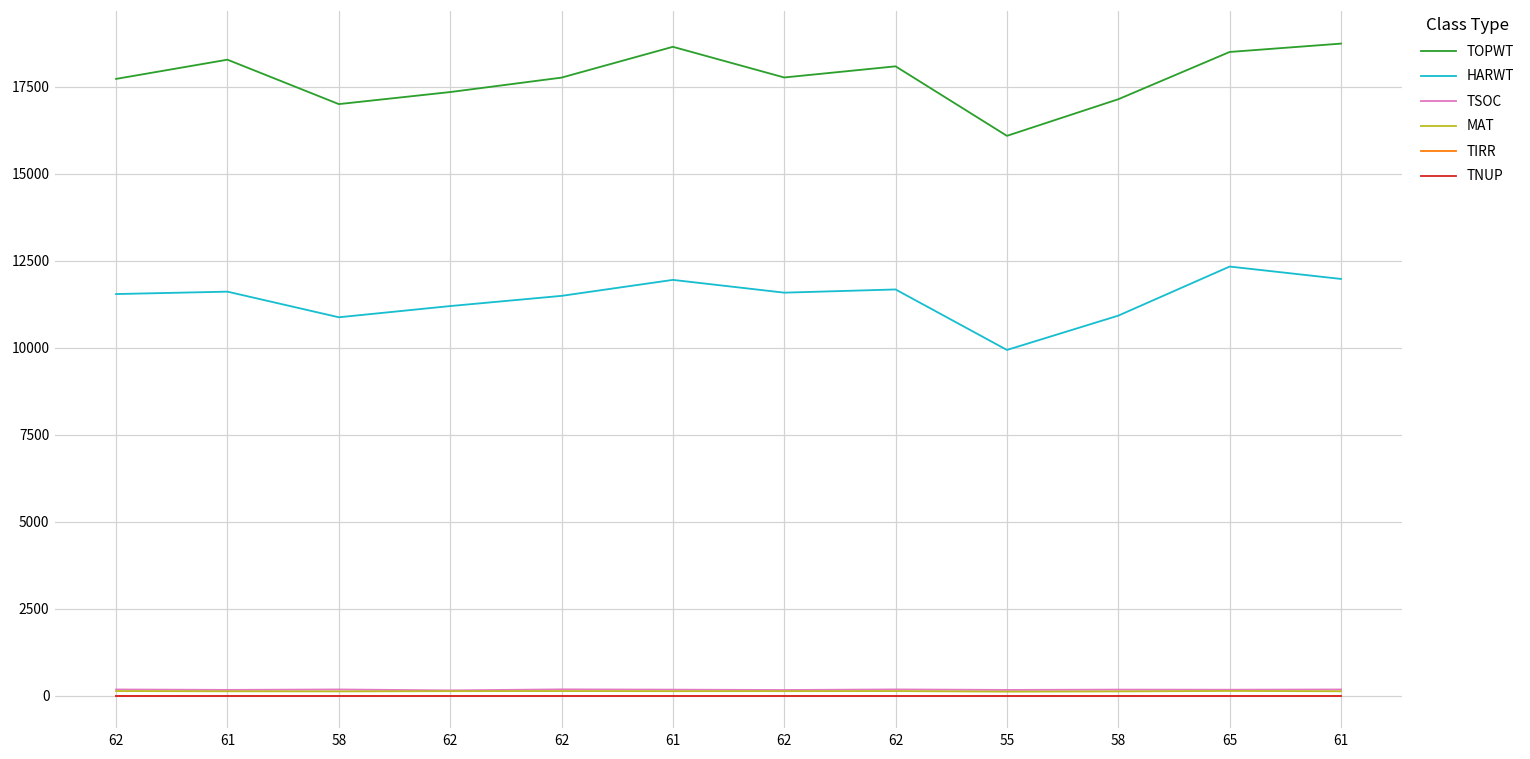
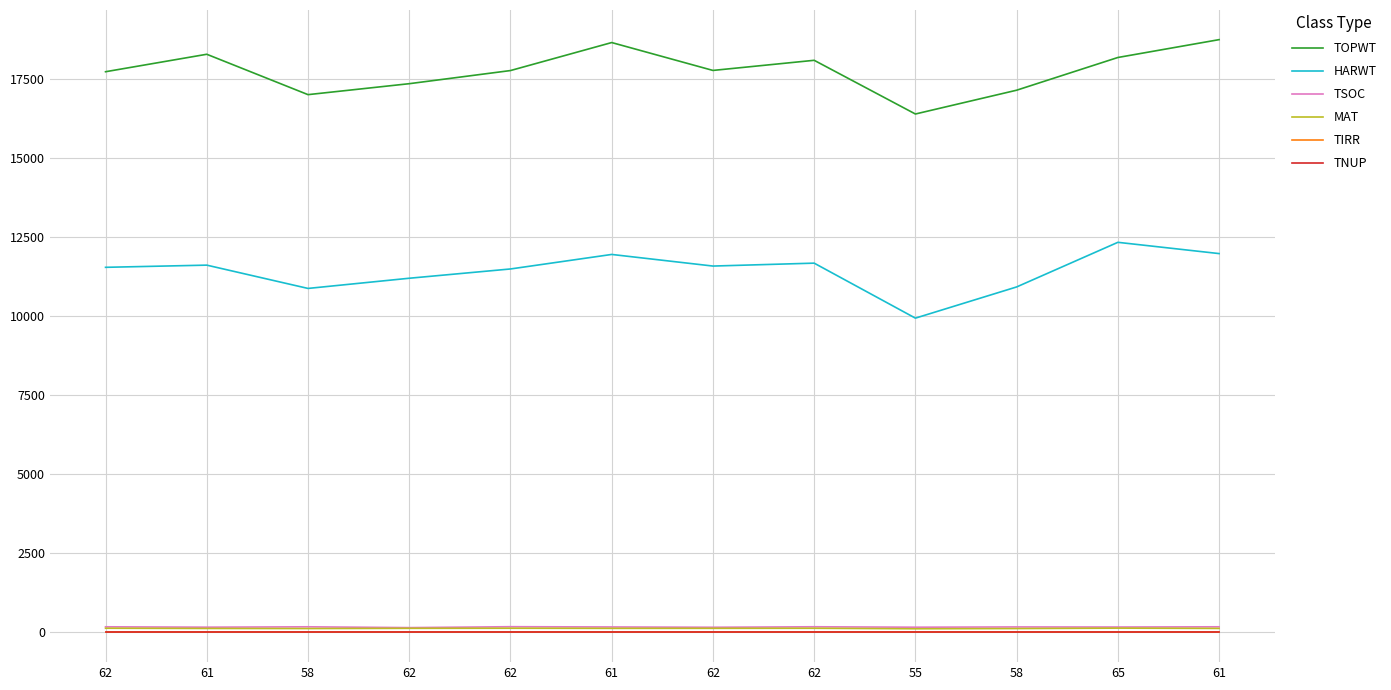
TOPWT, 55: 16100 -> 16400
TOPWT, 65: 18500 -> 18200
